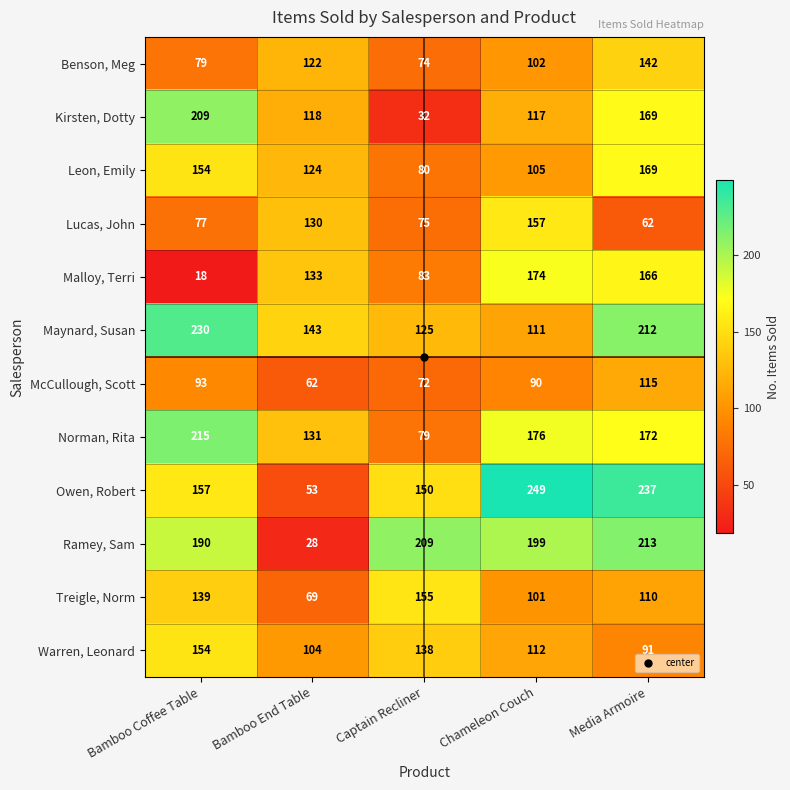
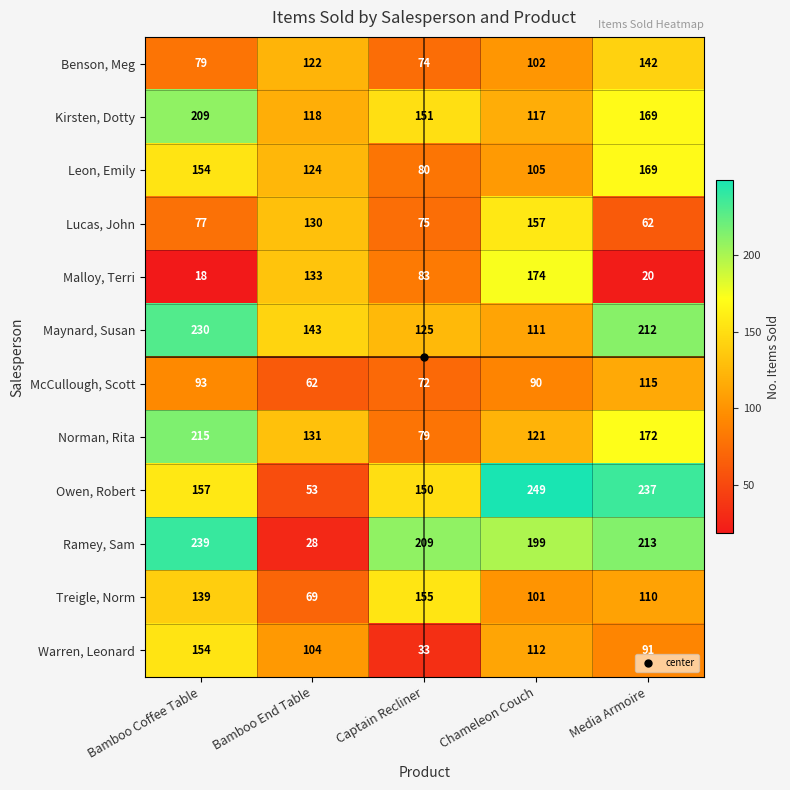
Kirsten, Dotty, Captain Recliner: 32 -> 151
Malloy, Terri, Media Armoire: 166 -> 20
Norman, Rita, Chameleon Couch: 176 -> 121
Ramey, Sam, Bamboo Coffee Table: 190 -> 239
Warren, Leonard, Captain Recliner: 138 -> 33
